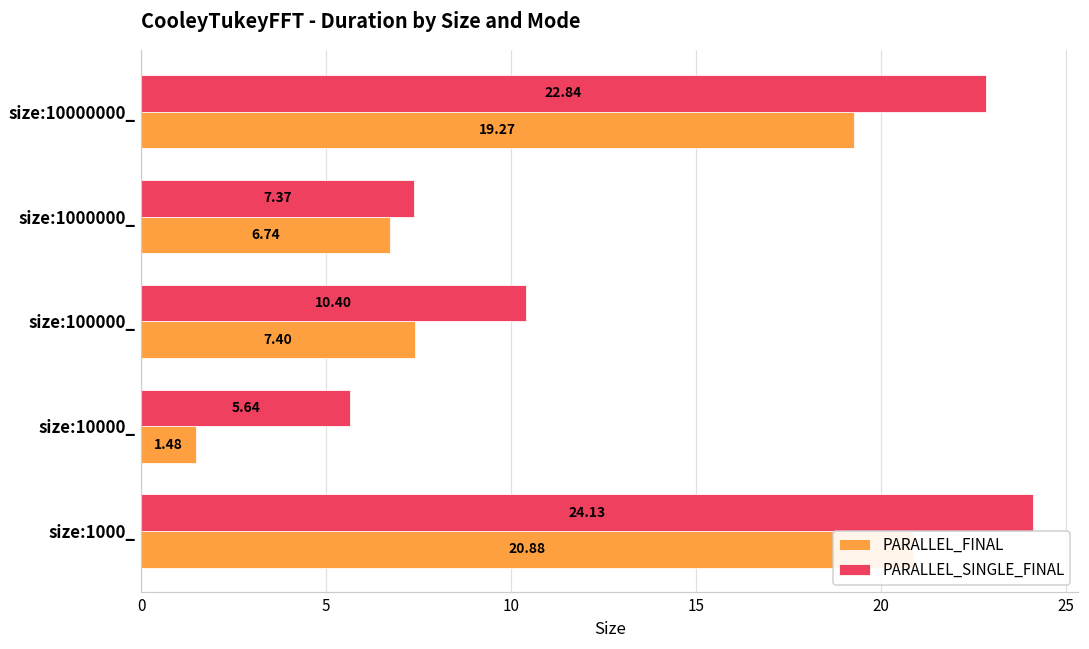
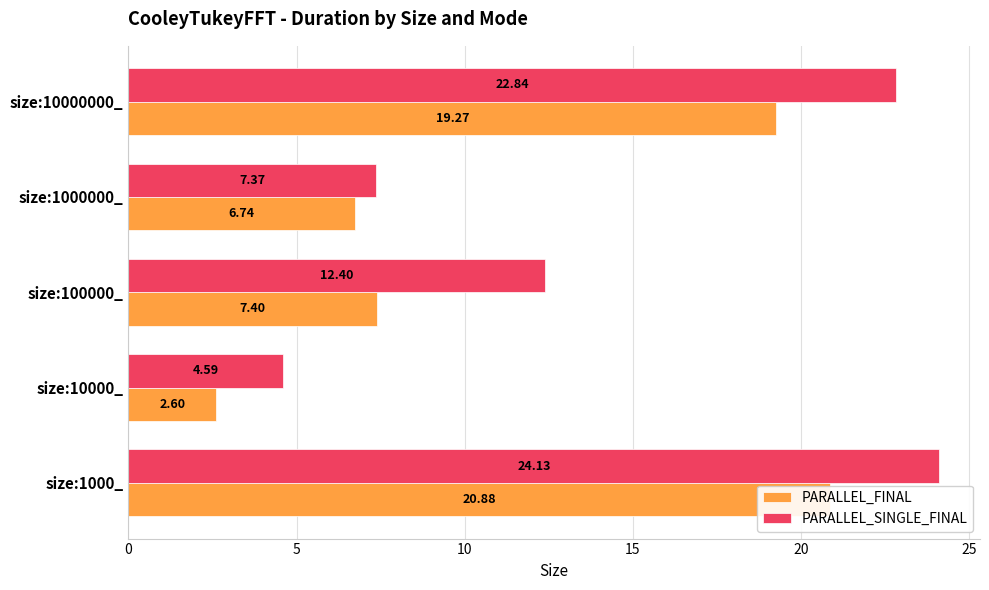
PARALLEL_SINGLE_FINAL, size:100000_: 10.40 -> 12.40
PARALLEL_SINGLE_FINAL, size:10000_: 5.64 -> 4.59
PARALLEL_FINAL, size:10000_: 1.48 -> 2.60
